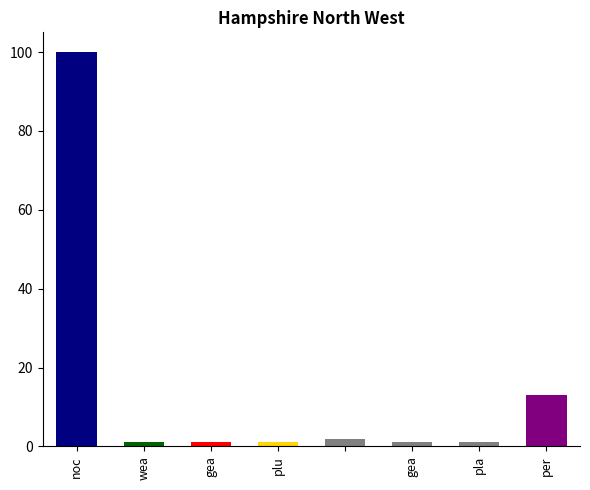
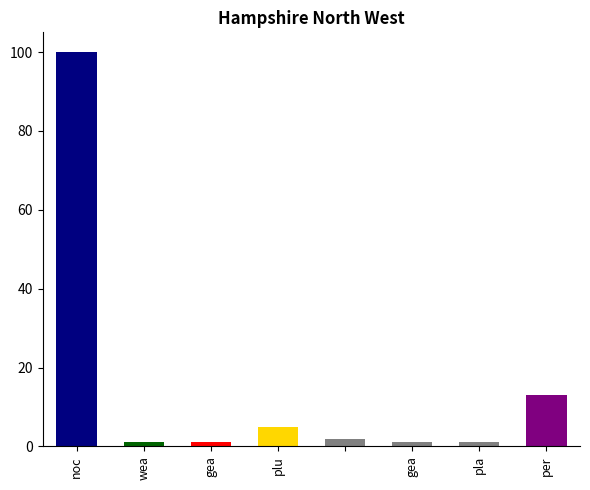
plu: 1 -> 5
